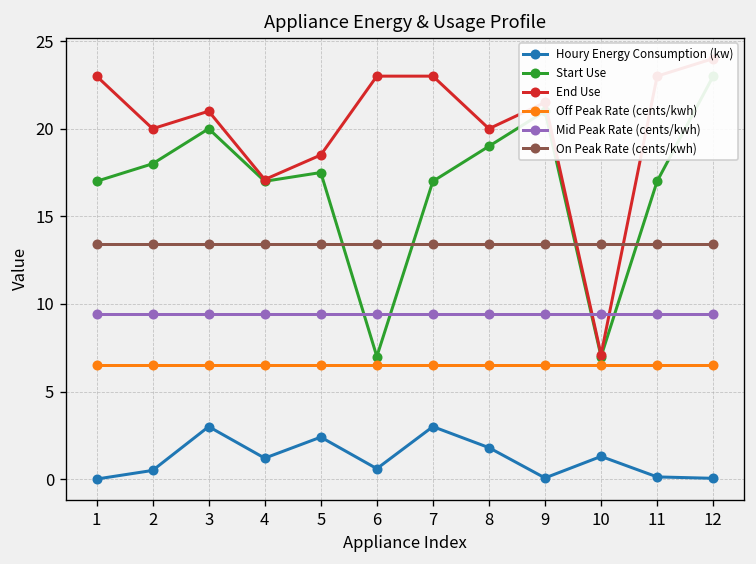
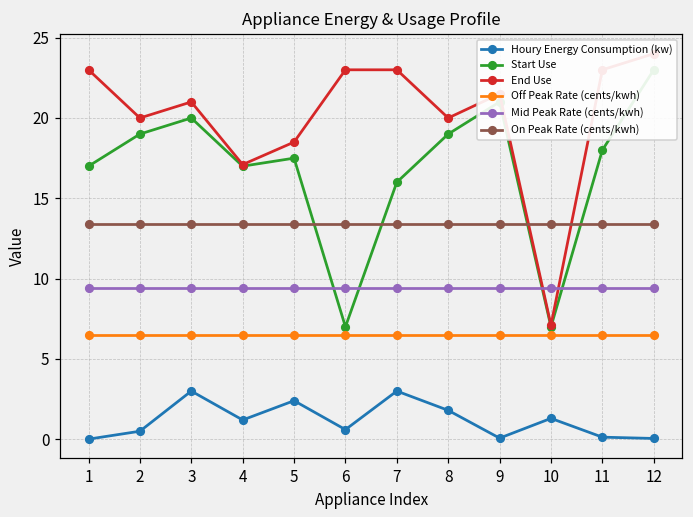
Start Use, 2: 18 -> 19
Start Use, 7: 17 -> 16
Start Use, 11: 17 -> 18
